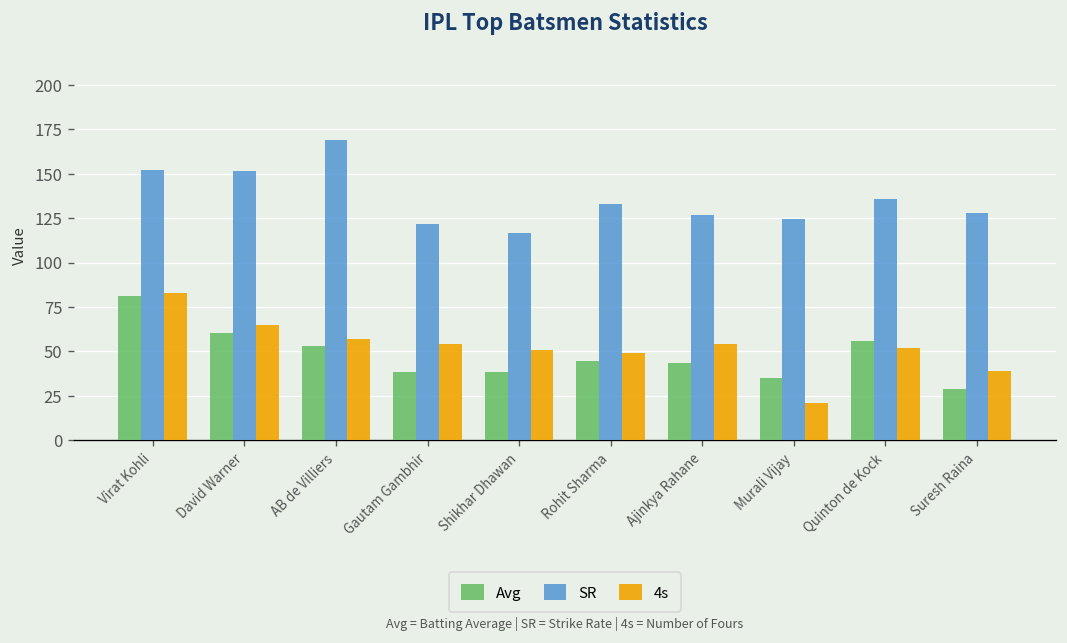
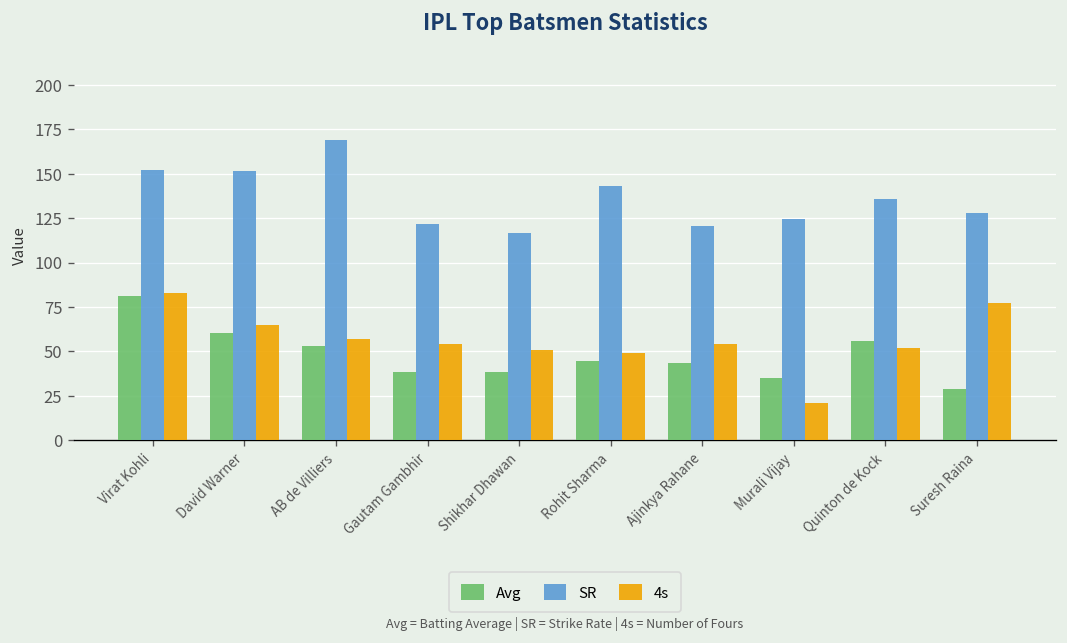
SR, Rohit Sharma: 133 -> 143
SR, Ajinkya Rahane: 127 -> 120
4s, Suresh Raina: 39 -> 77
